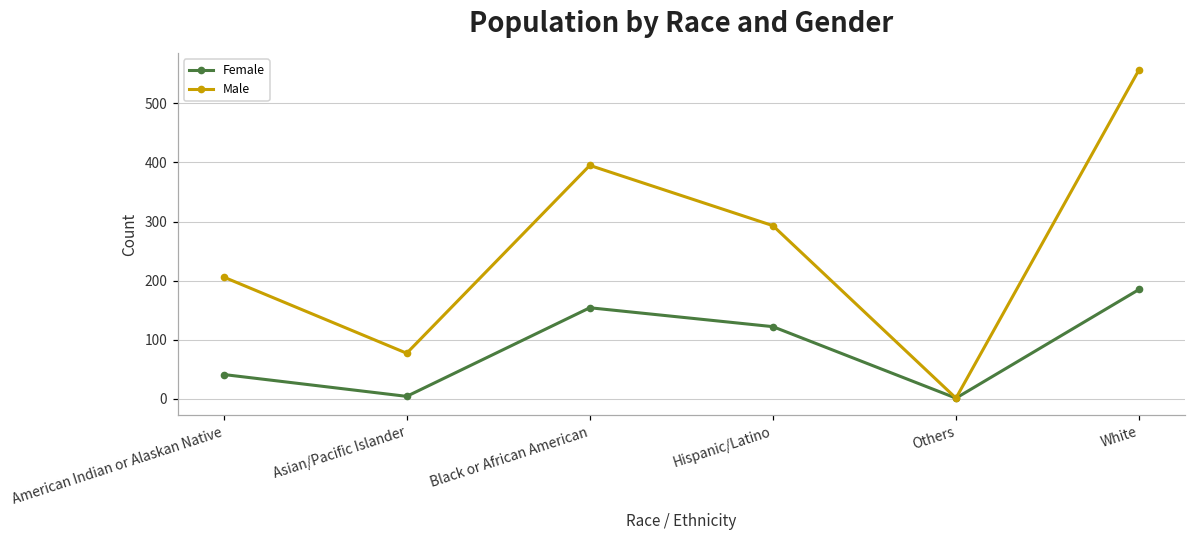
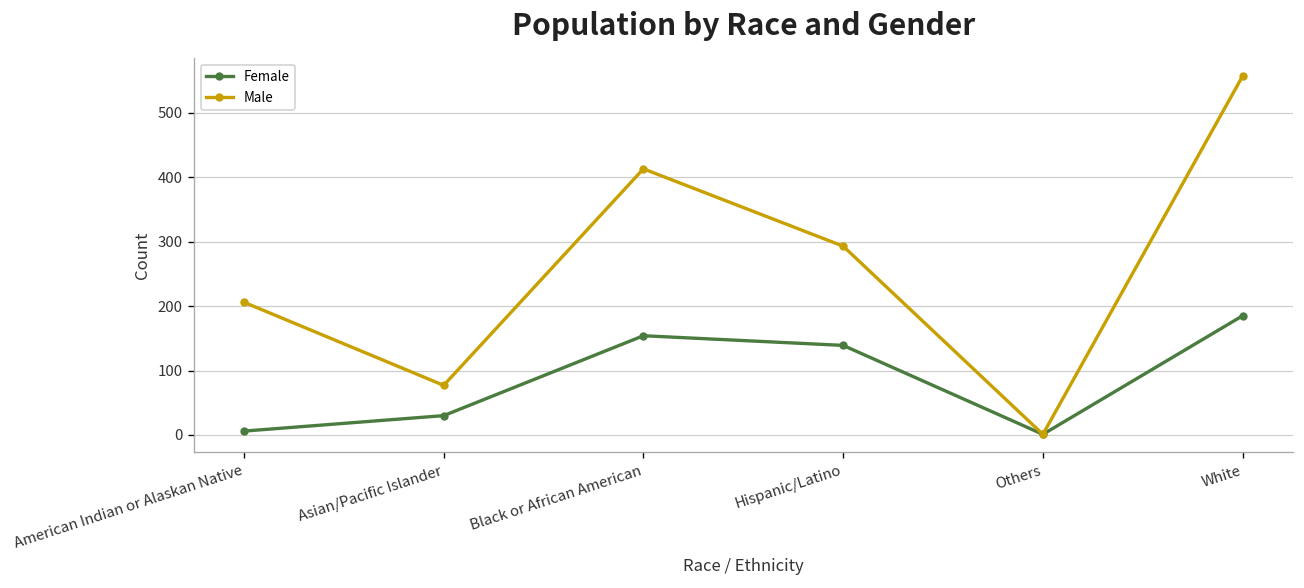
Female, American Indian or Alaskan Native: 40 -> 10
Female, Asian/Pacific Islander: 0 -> 30
Male, Black or African American: 400 -> 410
Female, Hispanic/Latino: 120 -> 140
